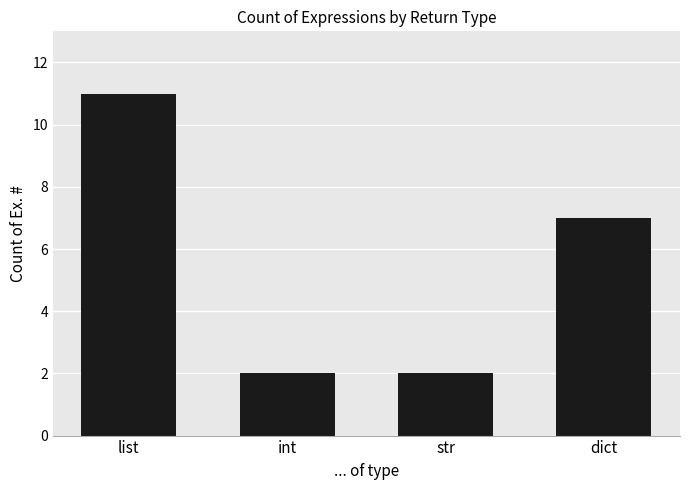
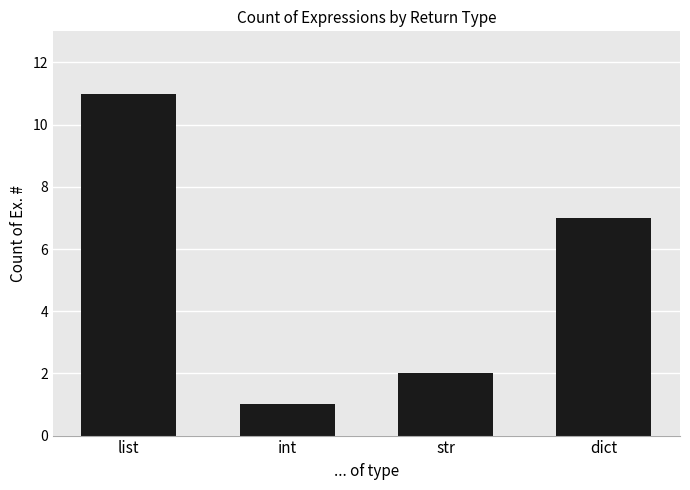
int: 2 -> 1
